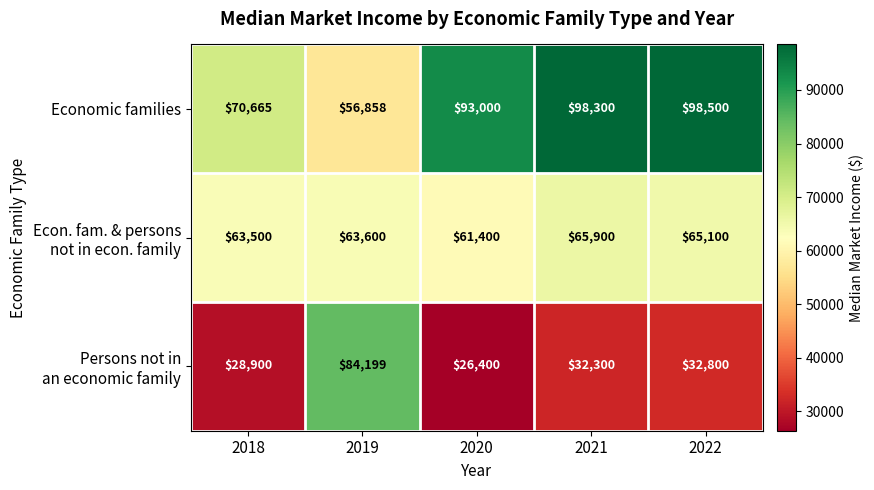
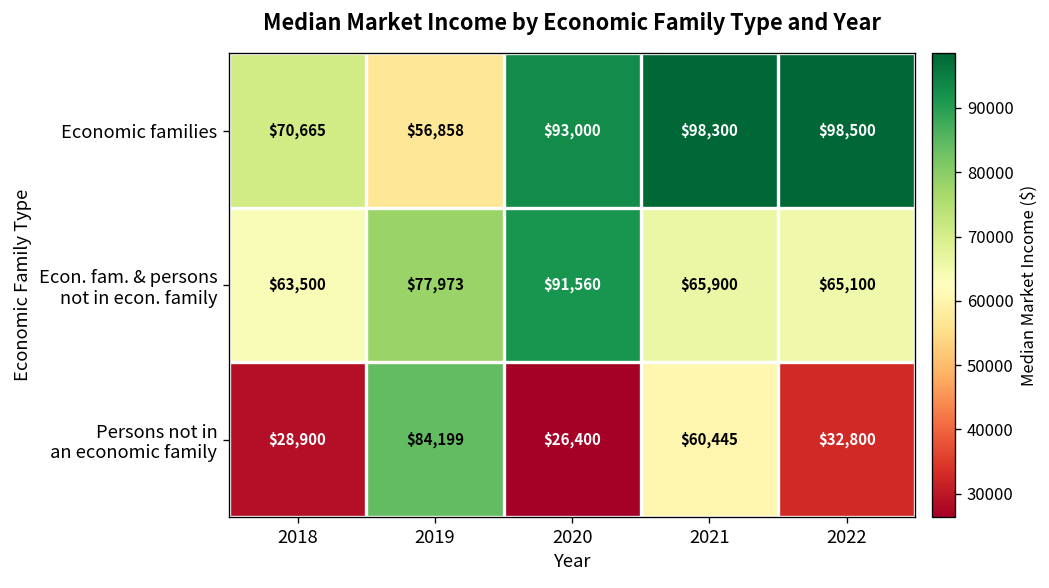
Econ. fam. & persons not in econ. family, 2019: $63,600 -> $77,973
Econ. fam. & persons not in econ. family, 2020: $61,400 -> $91,560
Persons not in an economic family, 2021: $32,300 -> $60,445
